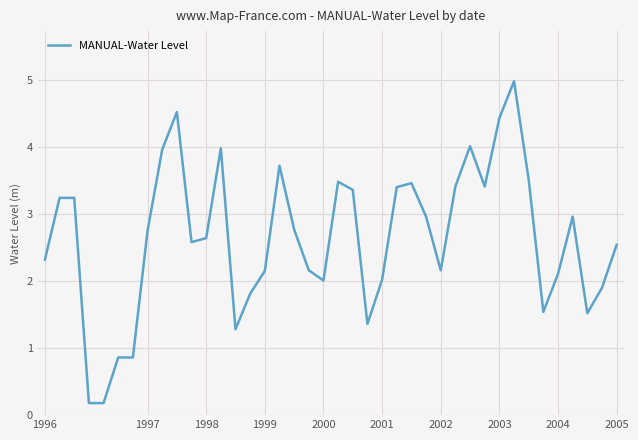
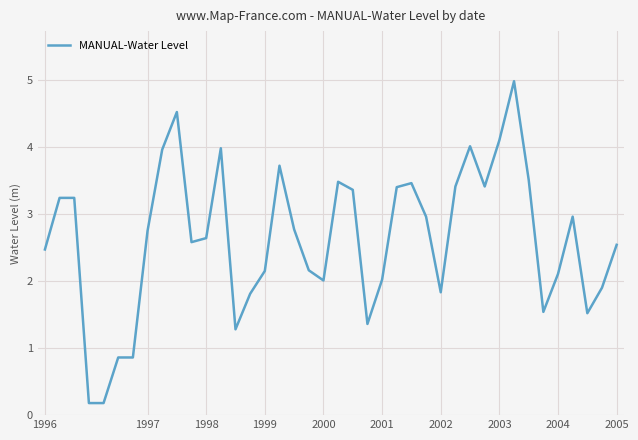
1996: 2.3 -> 2.5
2002: 2.2 -> 1.8
2003: 4.4 -> 4.1
